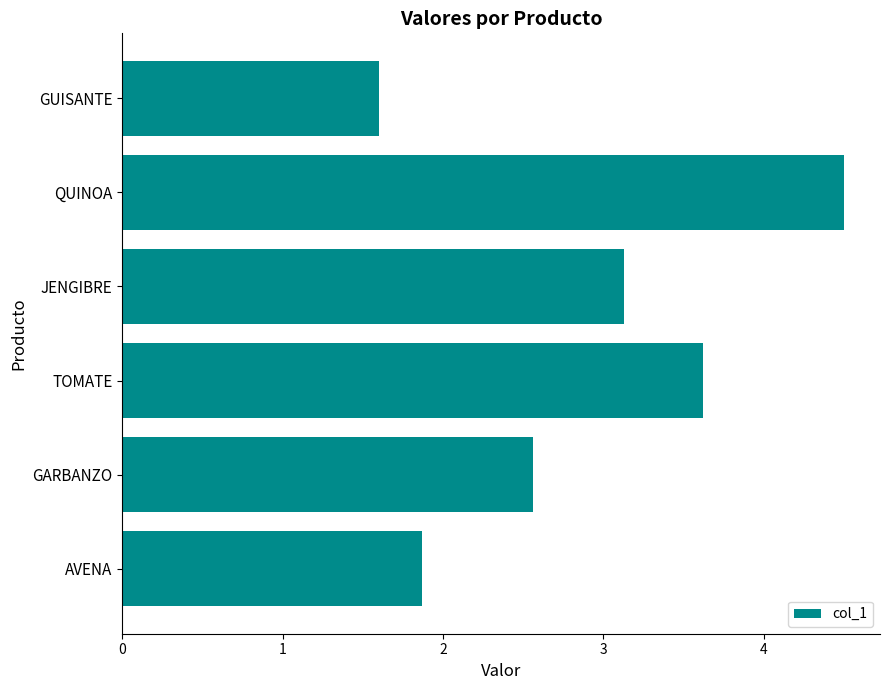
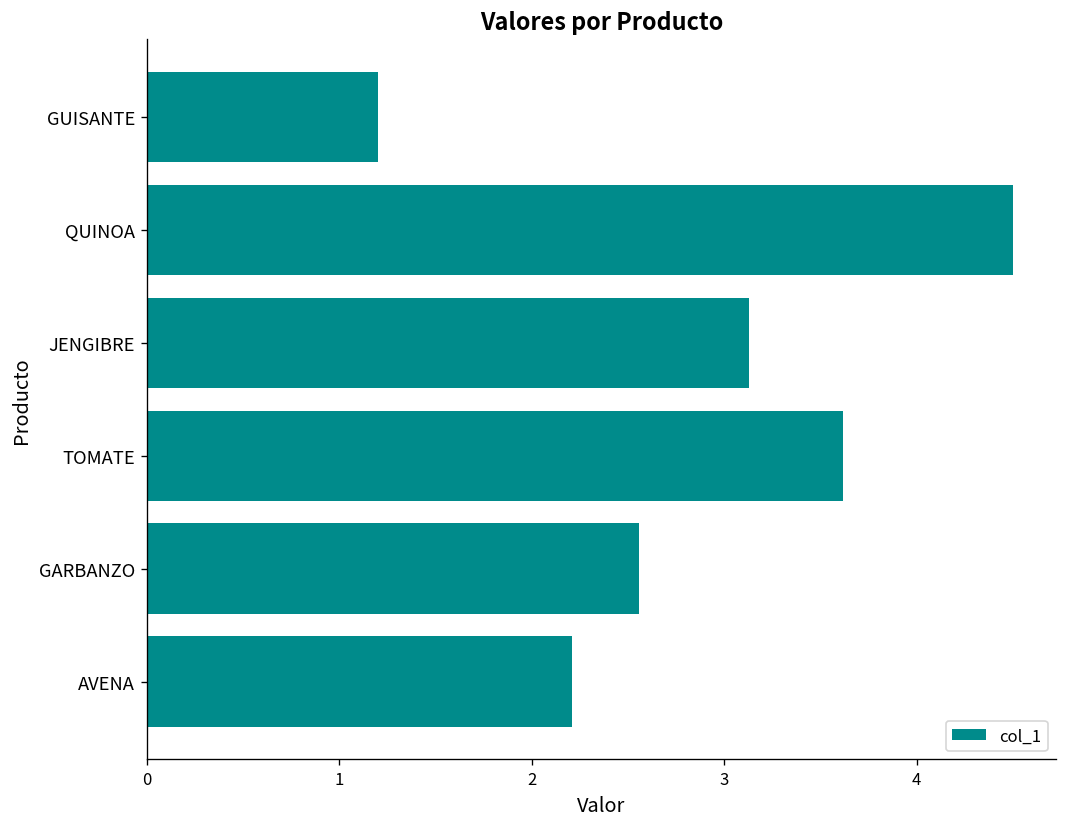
GUISANTE: 1.6 -> 1.2
AVENA: 1.87 -> 2.21
